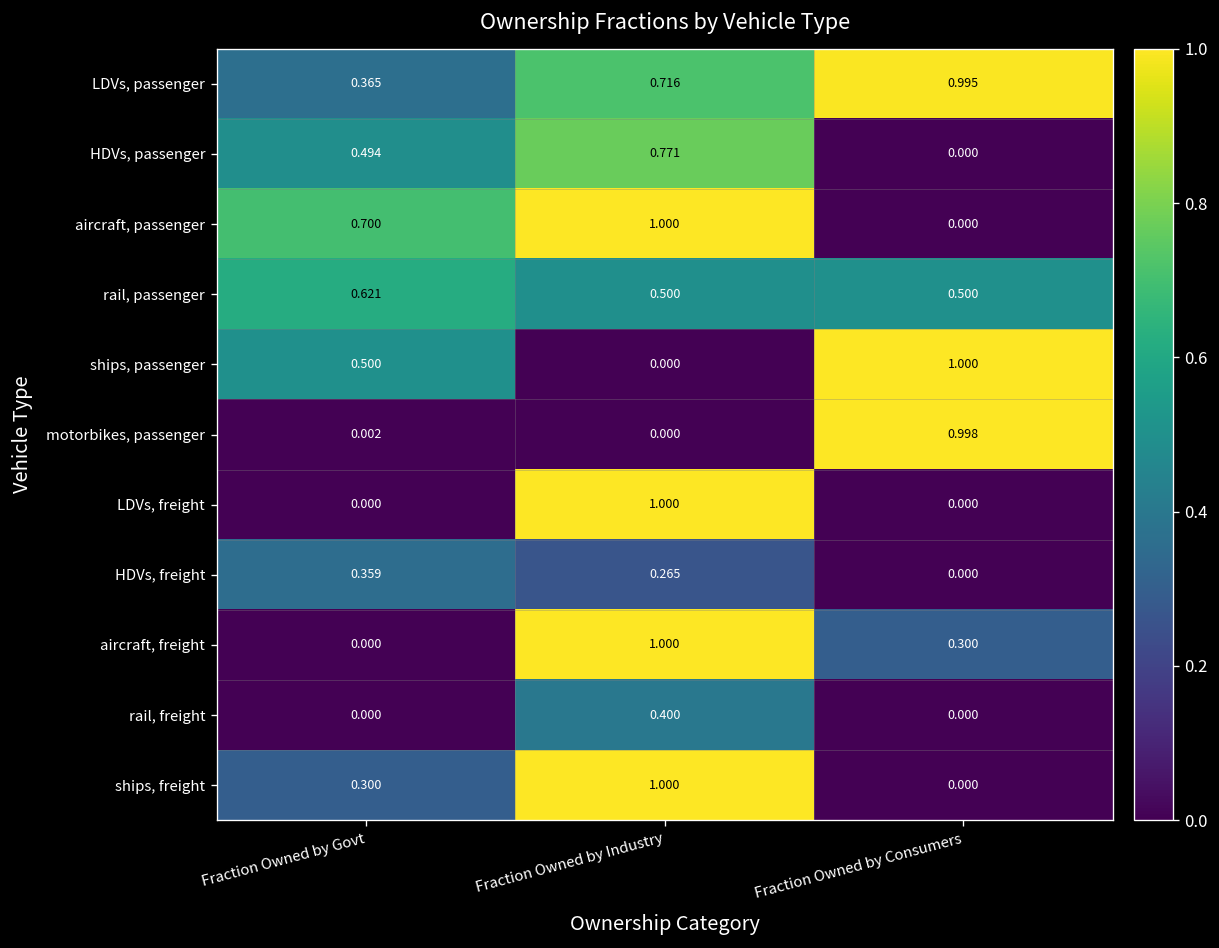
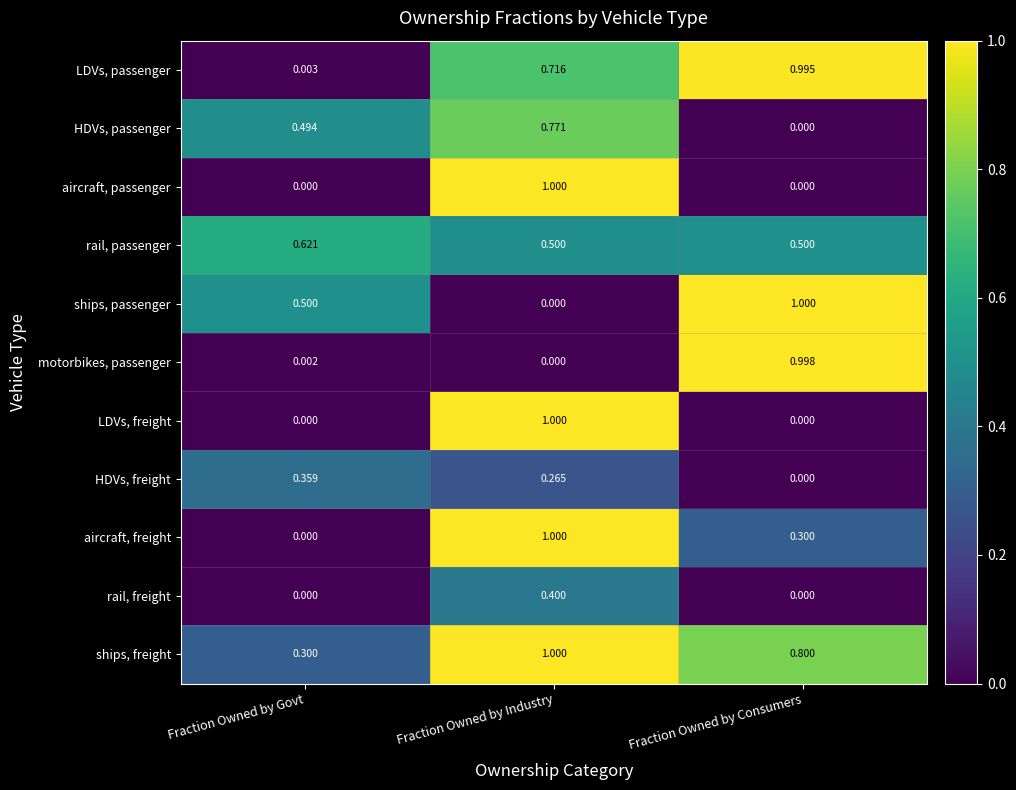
LDVs, passenger, Fraction Owned by Govt: 0.365 -> 0.003
aircraft, passenger, Fraction Owned by Govt: 0.700 -> 0.000
ships, freight, Fraction Owned by Consumers: 0.000 -> 0.800
